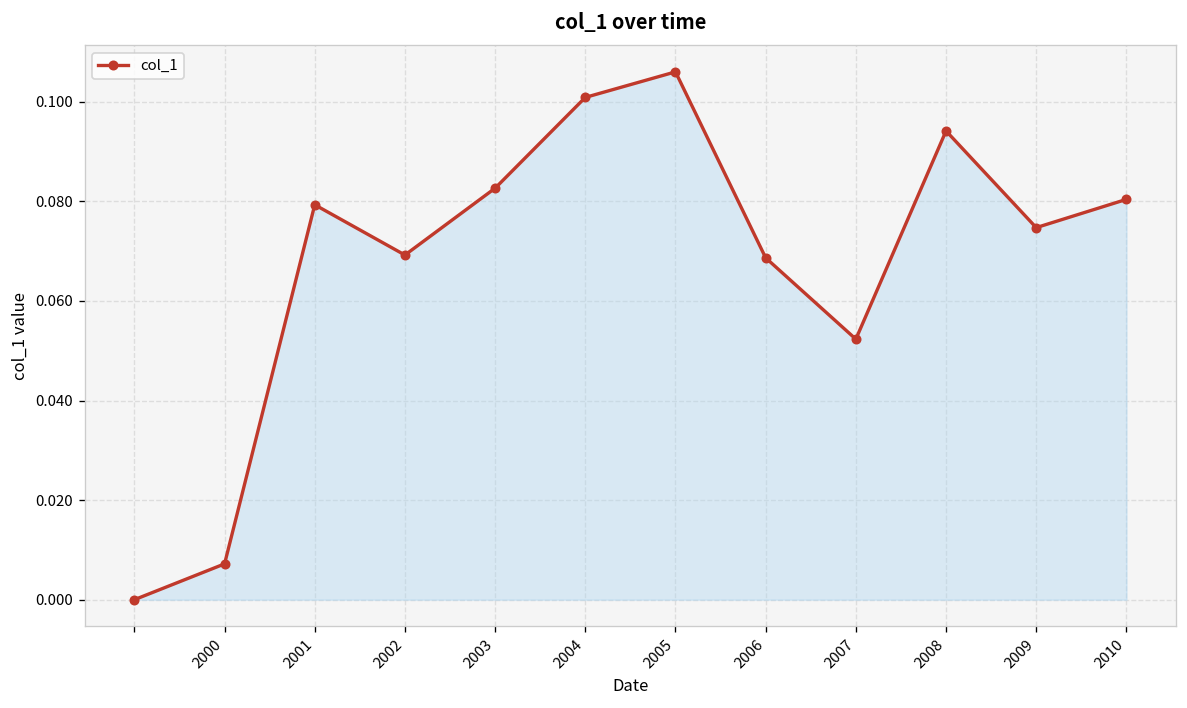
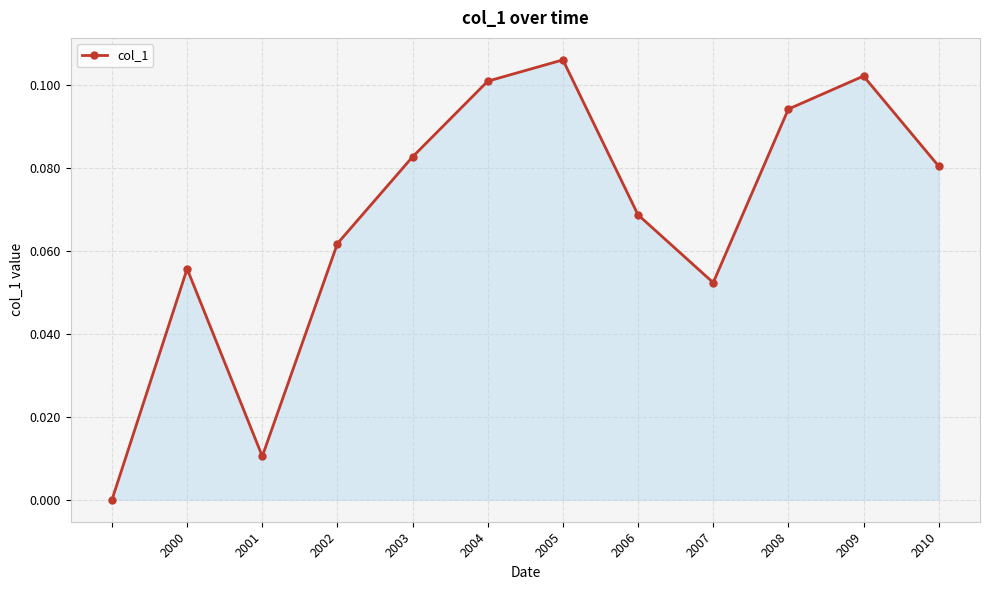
2000: 0.007 -> 0.056
2001: 0.079 -> 0.010
2002: 0.069 -> 0.062
2009: 0.075 -> 0.102
